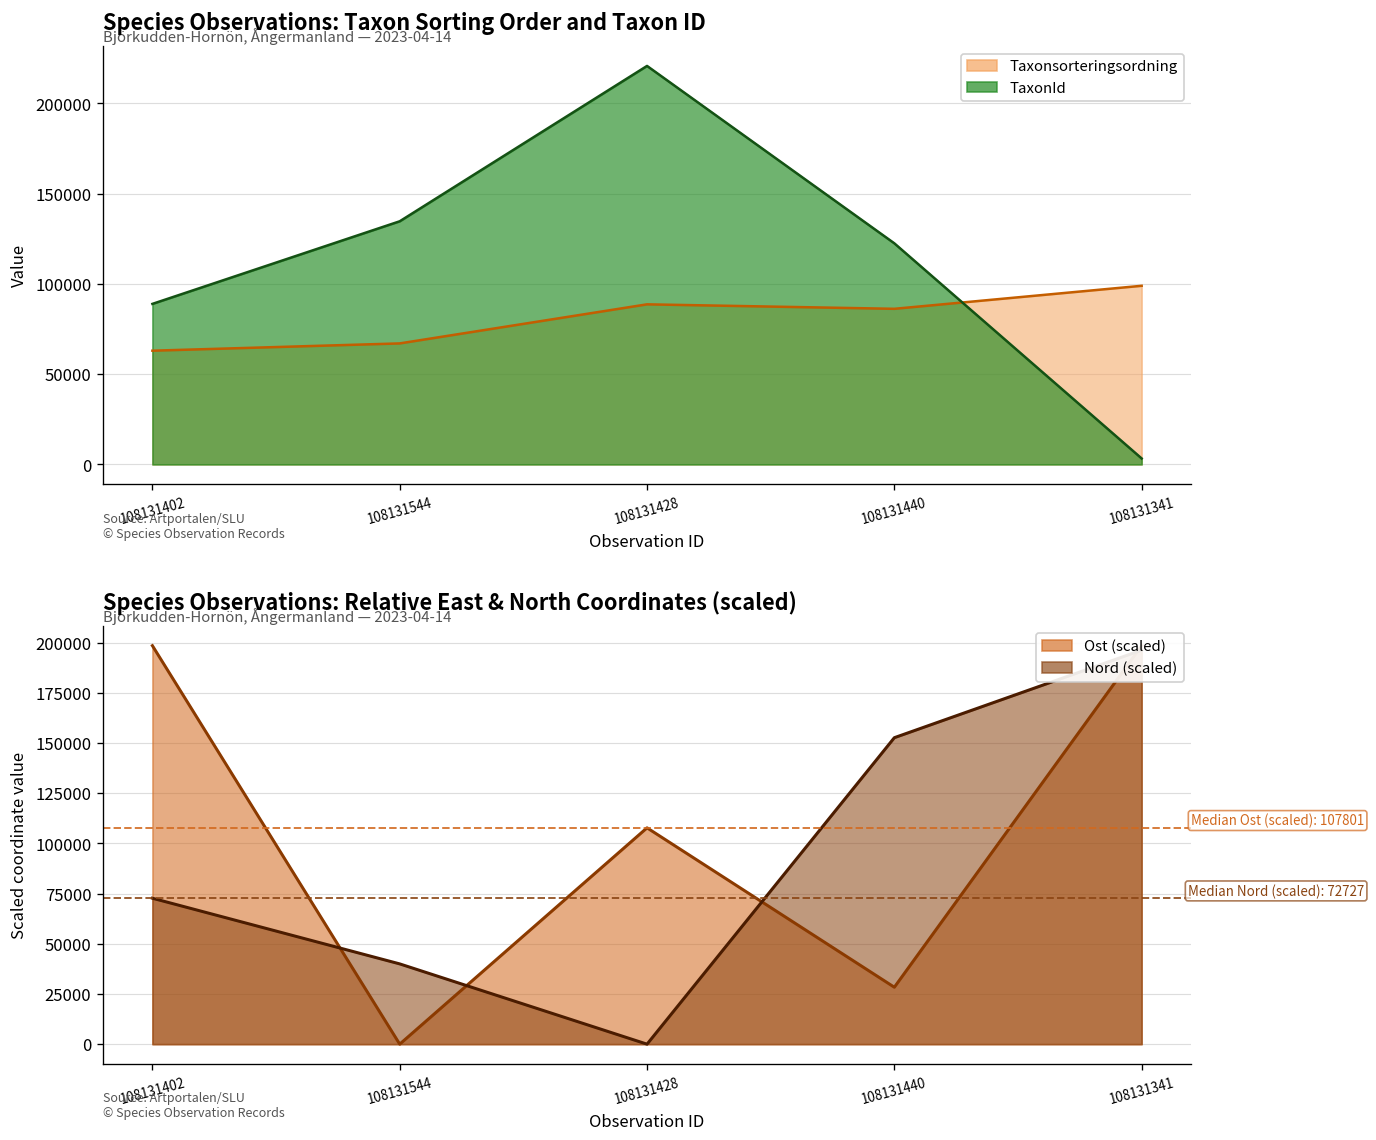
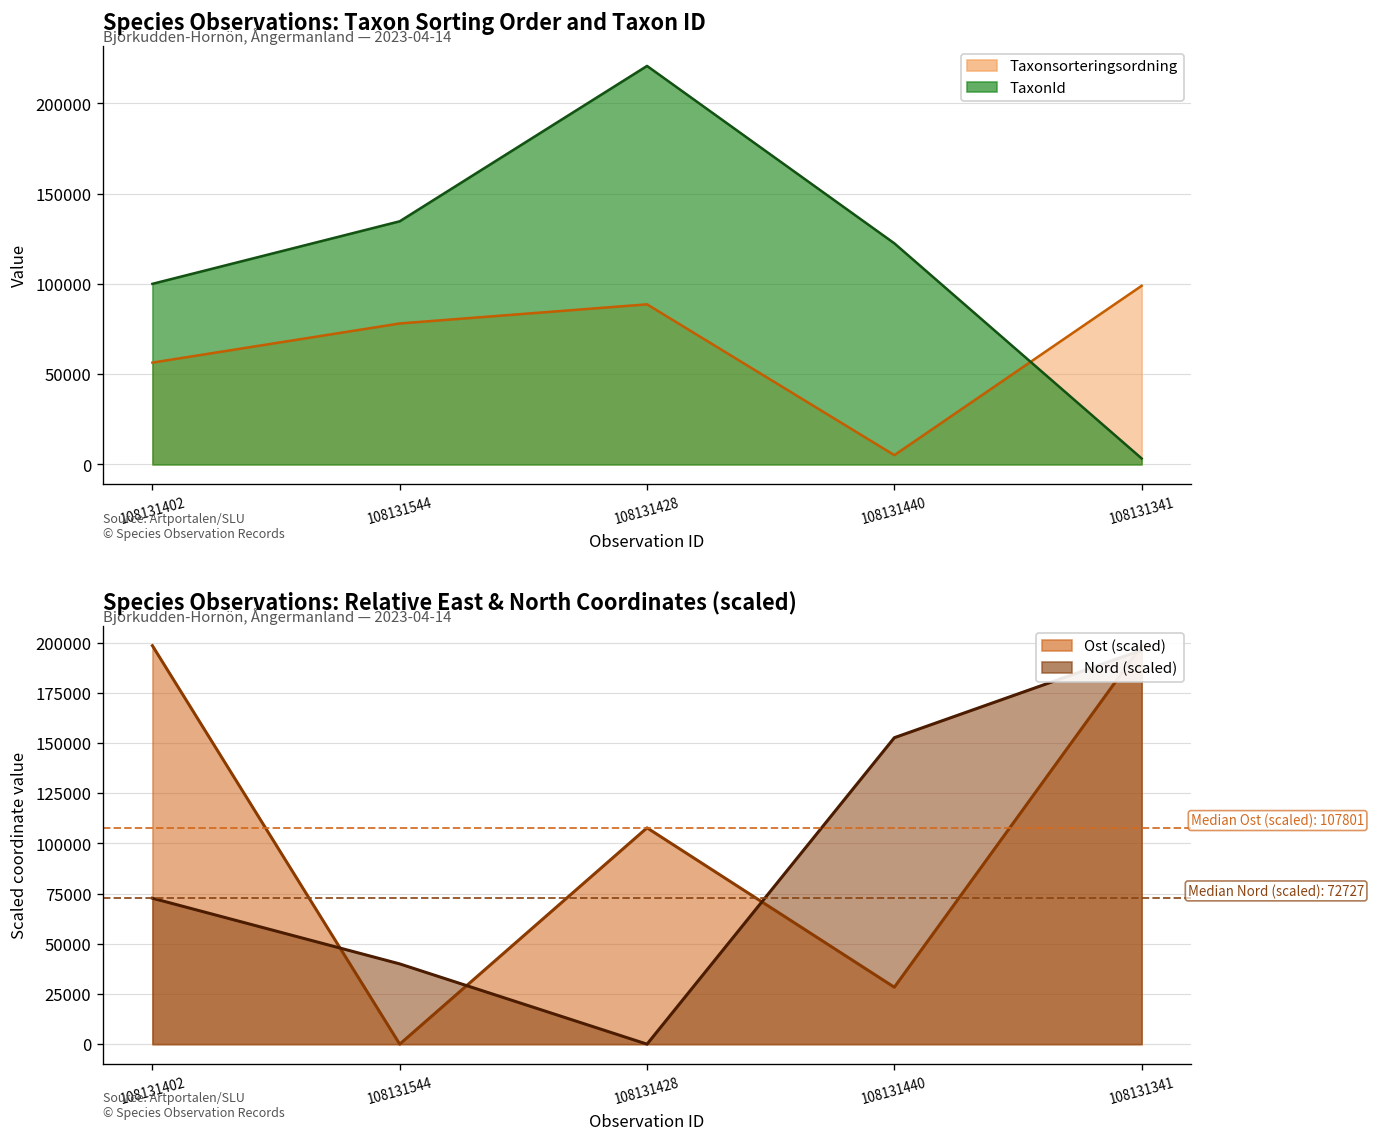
Species Observations: Taxon Sorting Order and Taxon ID, Taxonsorteringsordning, 108131402: 63000 -> 56000
Species Observations: Taxon Sorting Order and Taxon ID, TaxonId, 108131402: 89000 -> 100000
Species Observations: Taxon Sorting Order and Taxon ID, Taxonsorteringsordning, 108131544: 67000 -> 78000
Species Observations: Taxon Sorting Order and Taxon ID, Taxonsorteringsordning, 108131440: 86000 -> 5000
